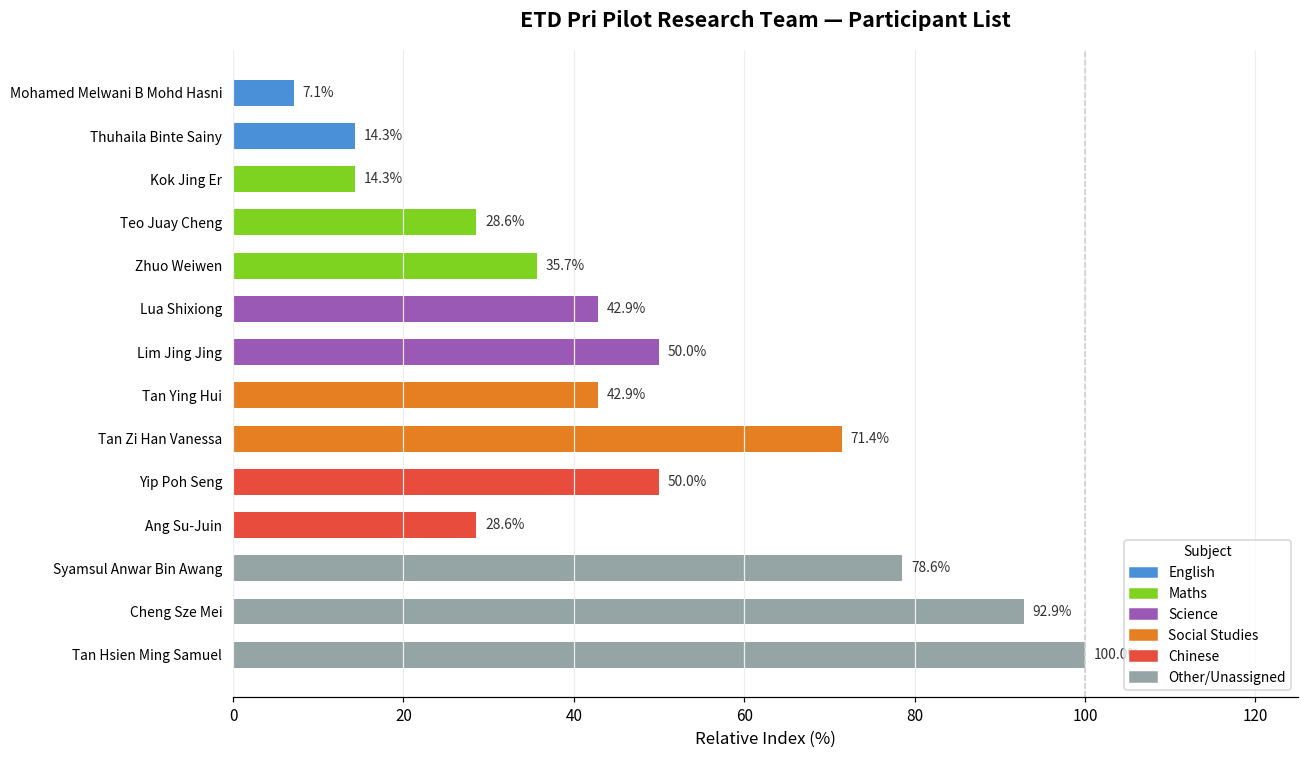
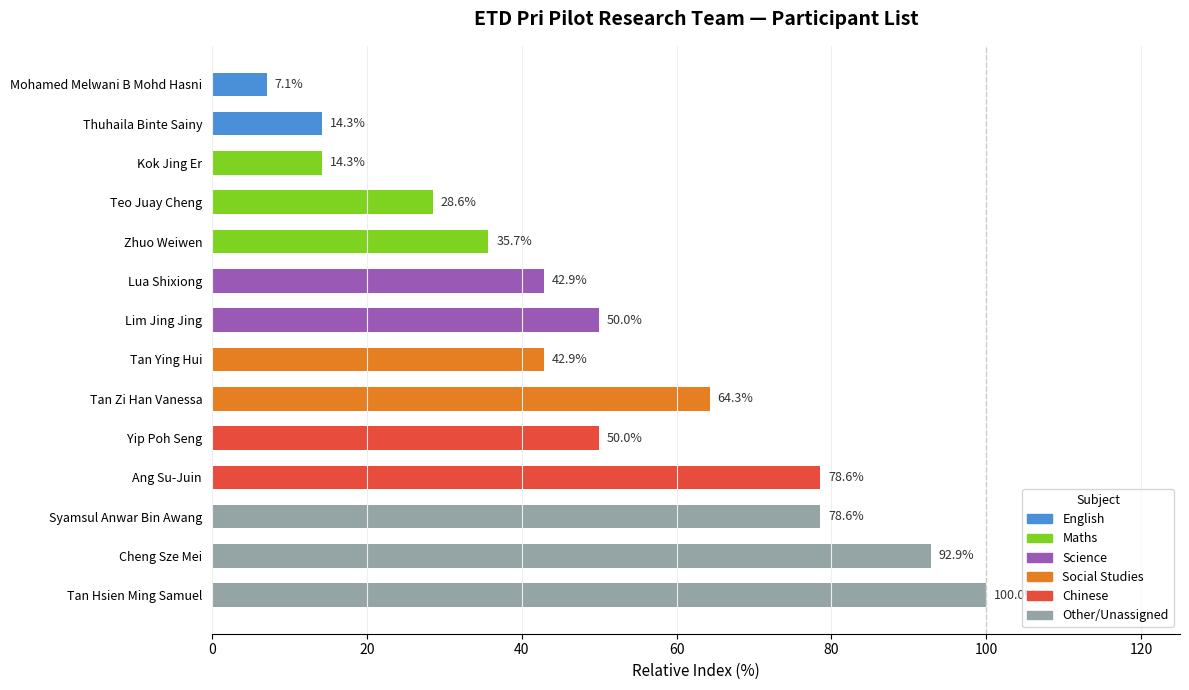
Tan Zi Han Vanessa: 71.4% -> 64.3%
Ang Su-Juin: 28.6% -> 78.6%
